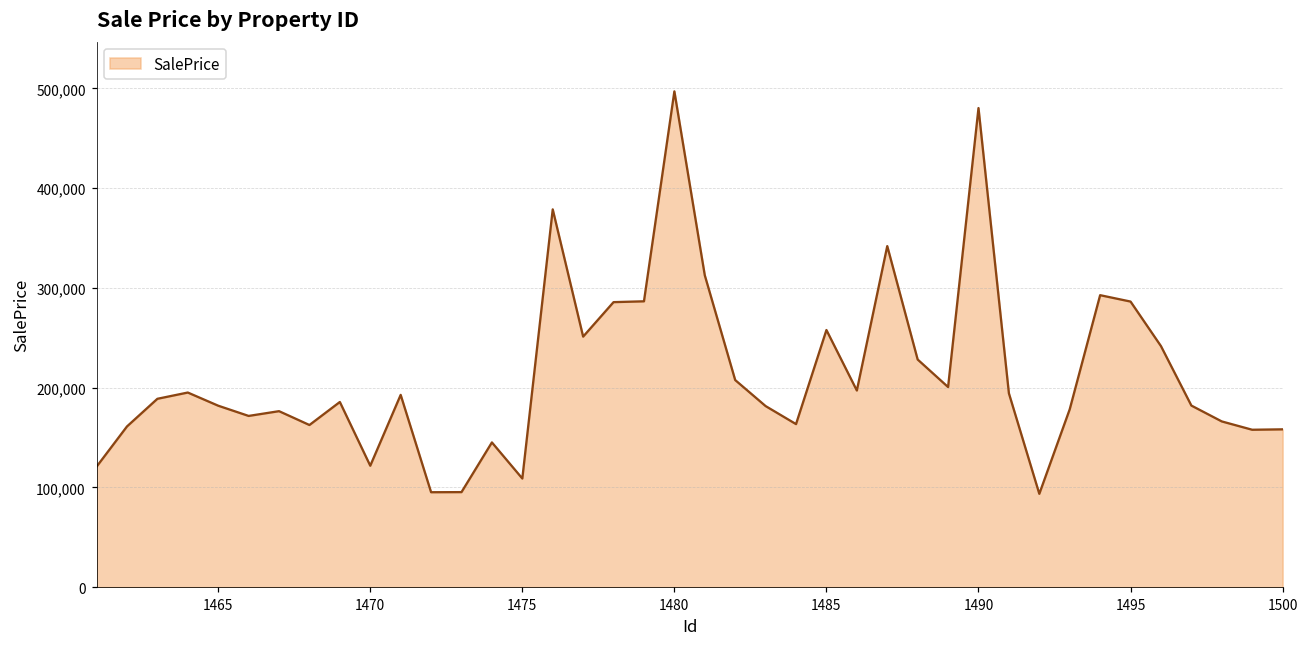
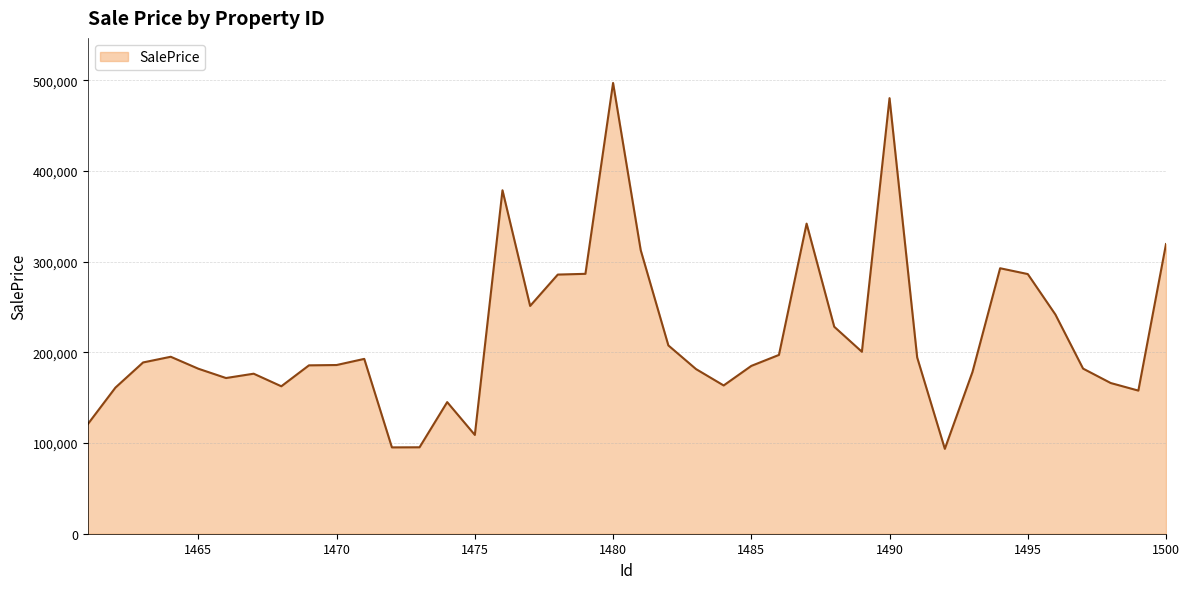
1470: 120,000 -> 190,000
1485: 260,000 -> 190,000
1500: 160,000 -> 320,000
